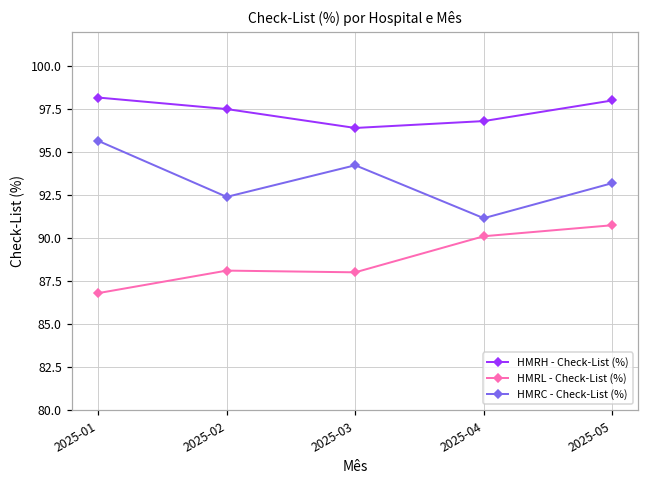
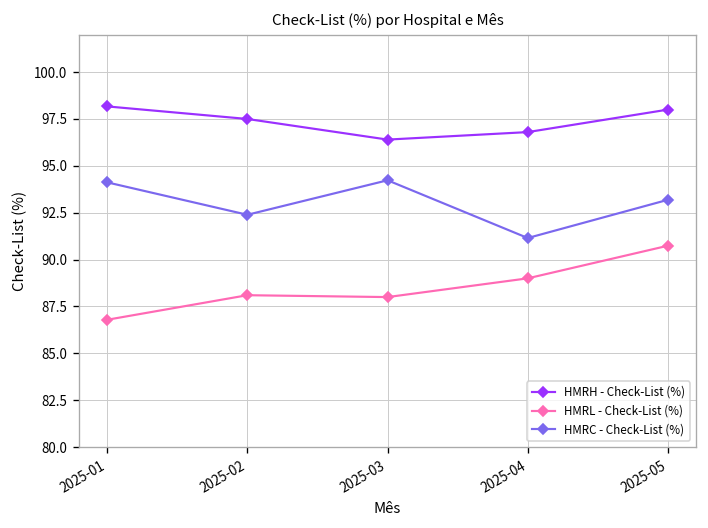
HMRC - Check-List (%), 2025-01: 95.7 -> 94.1
HMRL - Check-List (%), 2025-04: 90.1 -> 89.0
